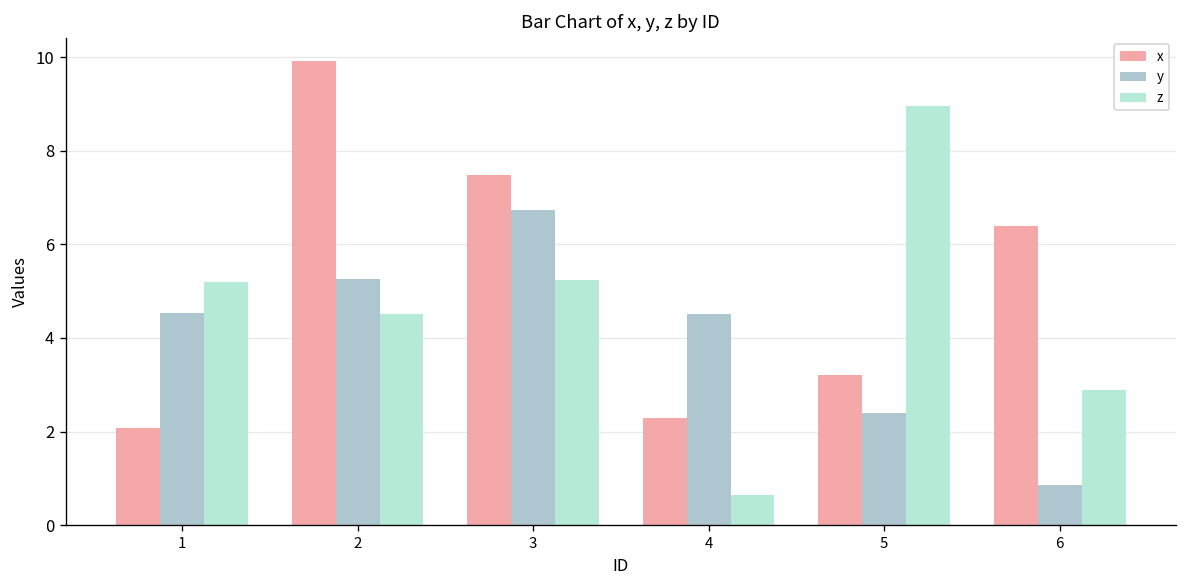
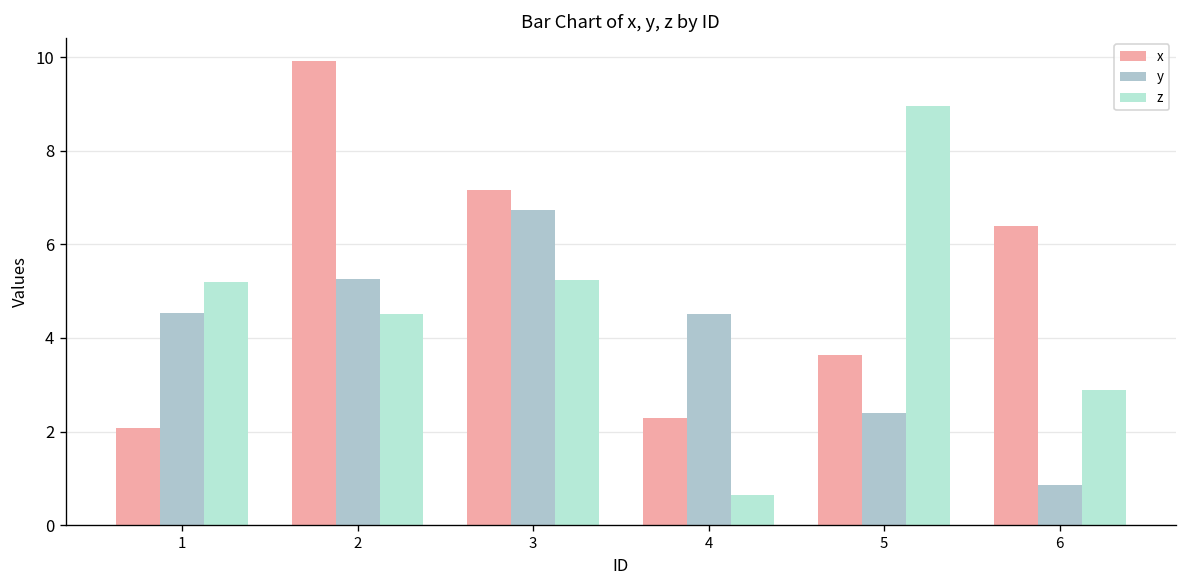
x, 3: 7.5 -> 7.2
x, 5: 3.2 -> 3.6
